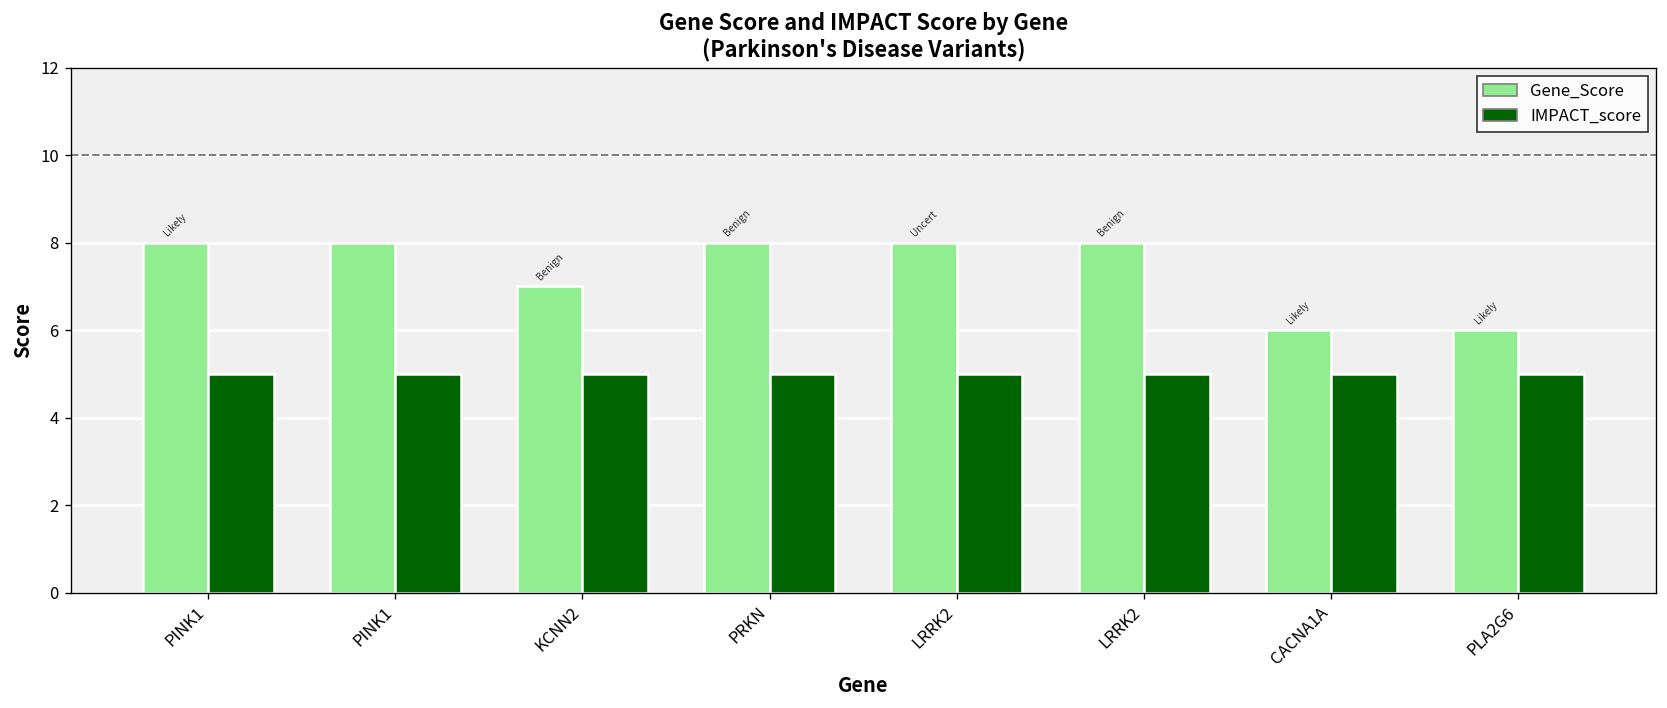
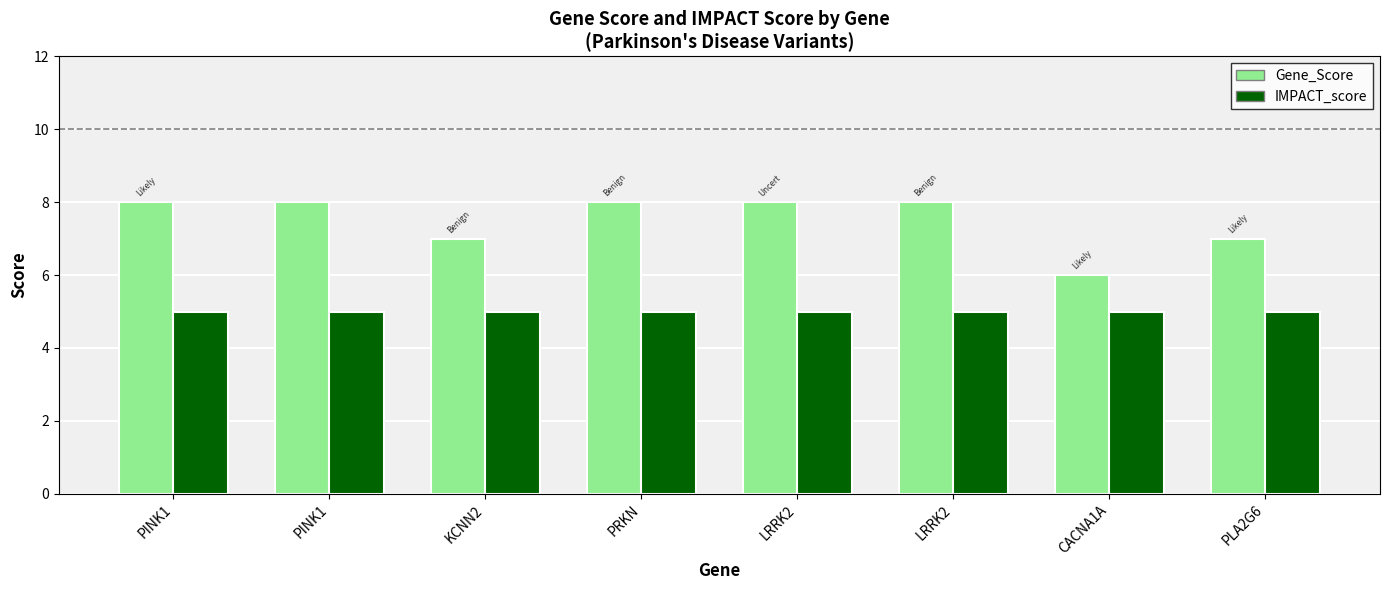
Gene_Score, PLA2G6: 6 -> 7
